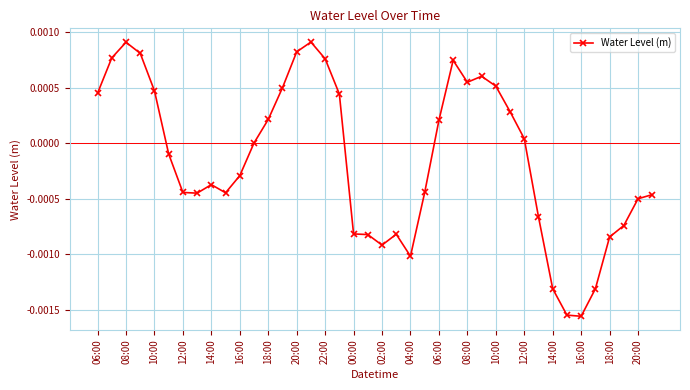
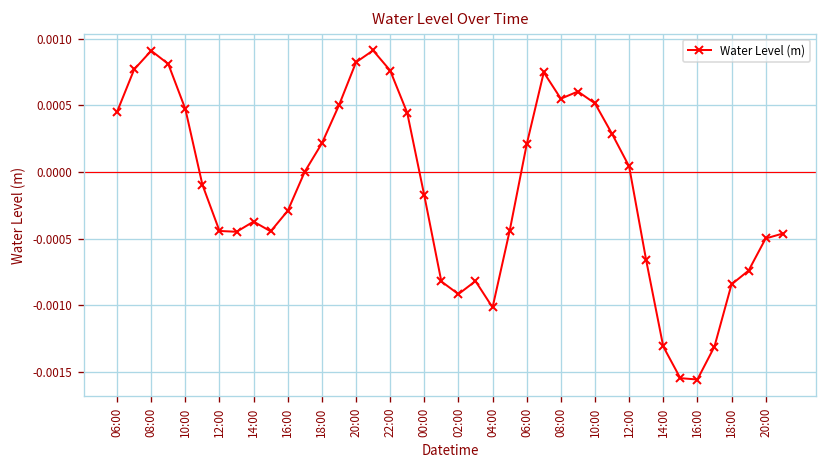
00:00: -0.00082 -> -0.00018
